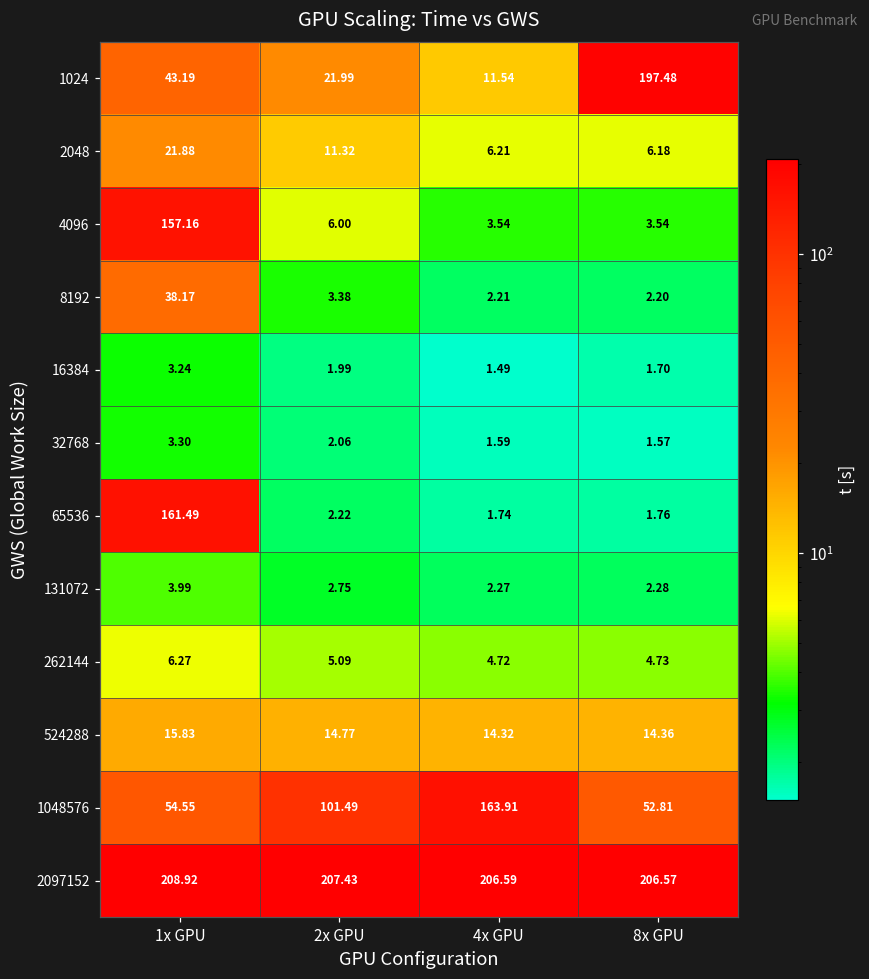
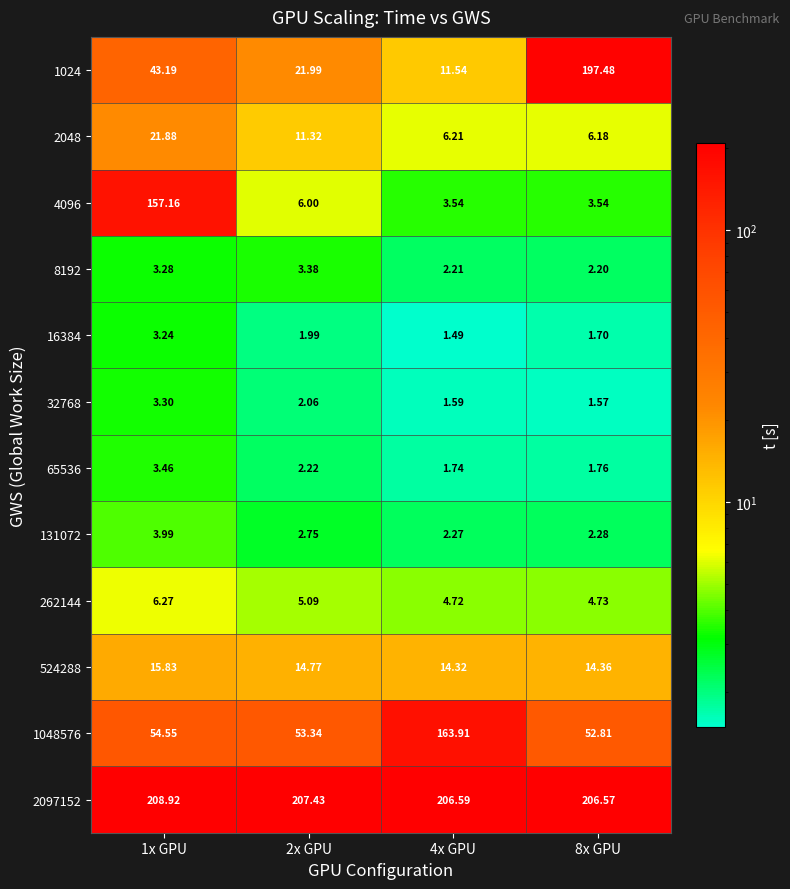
8192, 1x GPU: 38.17 -> 3.28
65536, 1x GPU: 161.49 -> 3.46
1048576, 2x GPU: 101.49 -> 53.34
